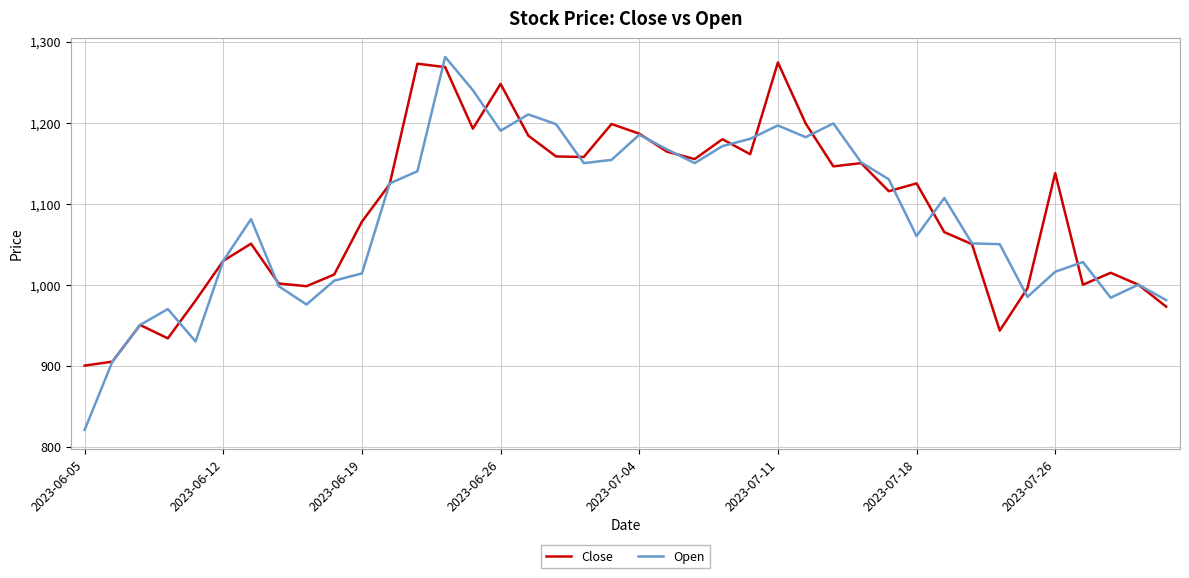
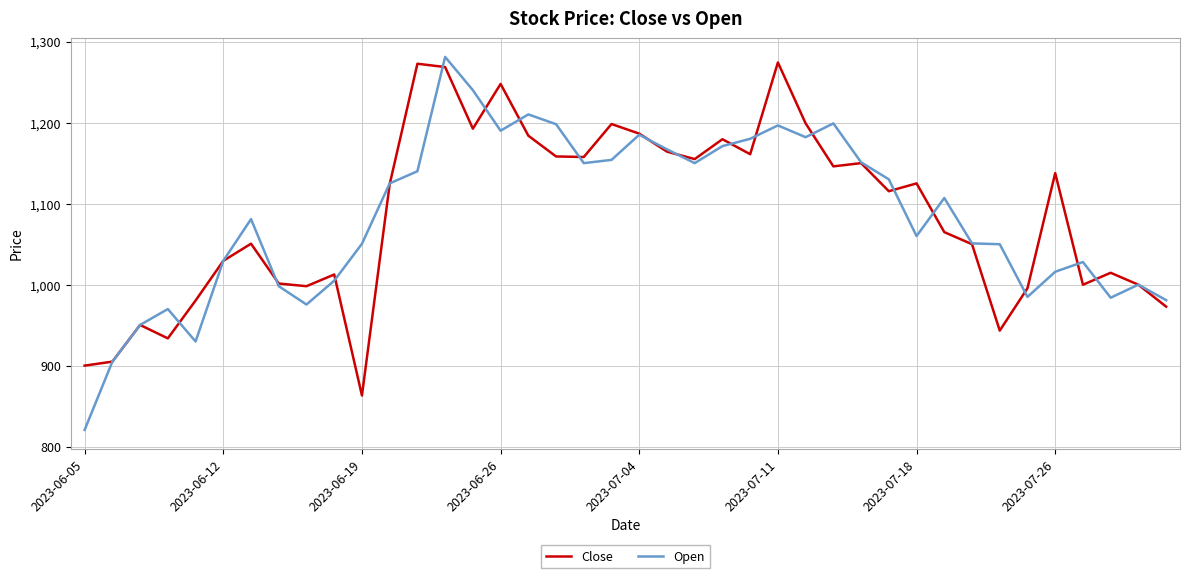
Close, 2023-06-19: 1,080 -> 860
Open, 2023-06-19: 1,010 -> 1,050
